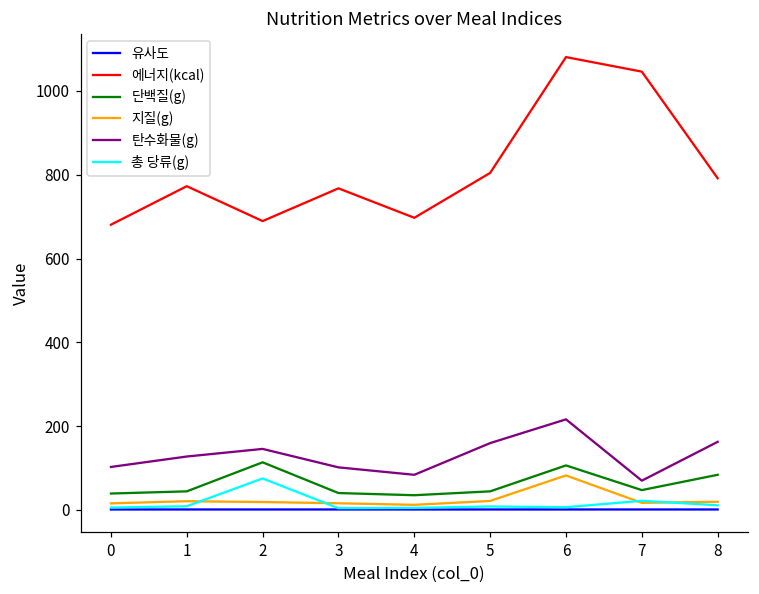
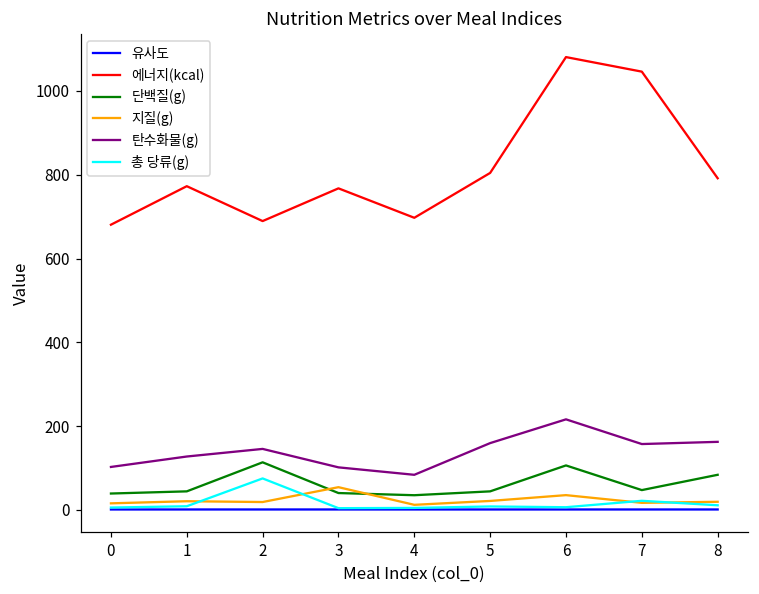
지질(g), 3: 20 -> 50
지질(g), 6: 80 -> 40
탄수화물(g), 7: 70 -> 160
